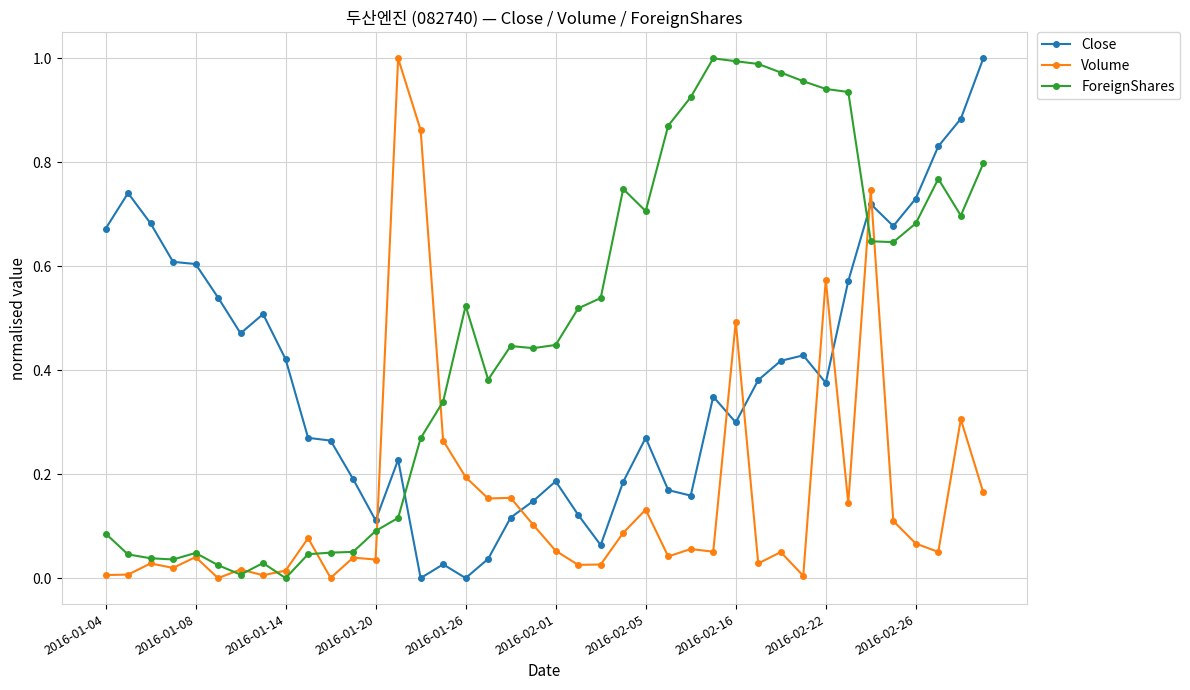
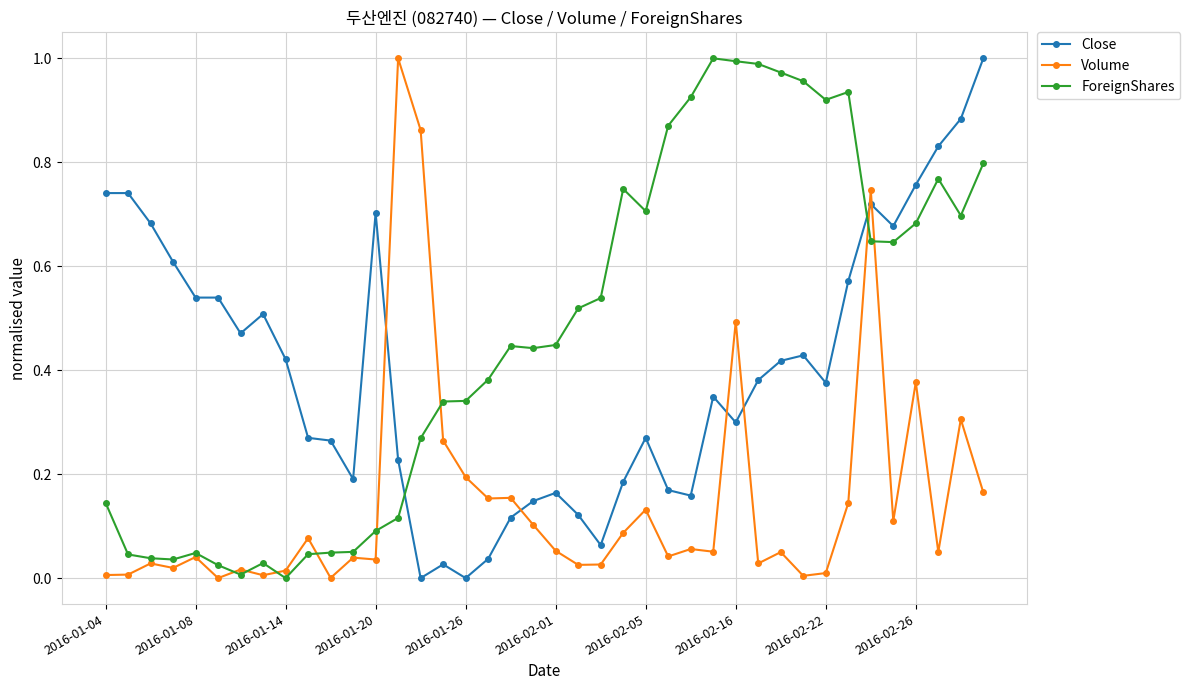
Close, 2016-01-04: 0.67 -> 0.74
ForeignShares, 2016-01-04: 0.09 -> 0.15
Close, 2016-01-08: 0.60 -> 0.54
Close, 2016-01-20: 0.11 -> 0.70
ForeignShares, 2016-01-26: 0.52 -> 0.34
Close, 2016-02-01: 0.19 -> 0.16
Volume, 2016-02-22: 0.57 -> 0.01
ForeignShares, 2016-02-22: 0.94 -> 0.92
Close, 2016-02-26: 0.73 -> 0.76
Volume, 2016-02-26: 0.07 -> 0.38
